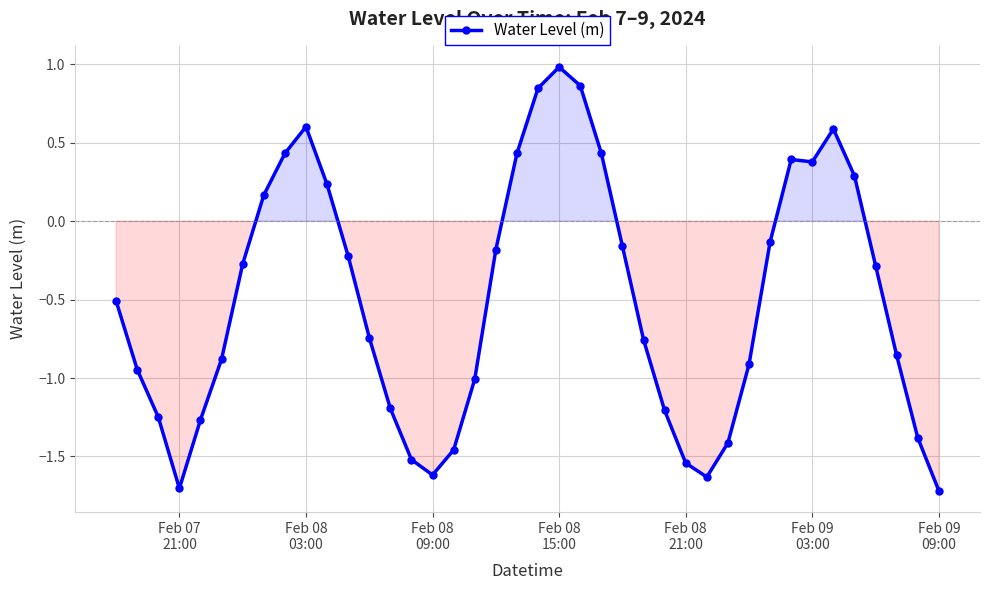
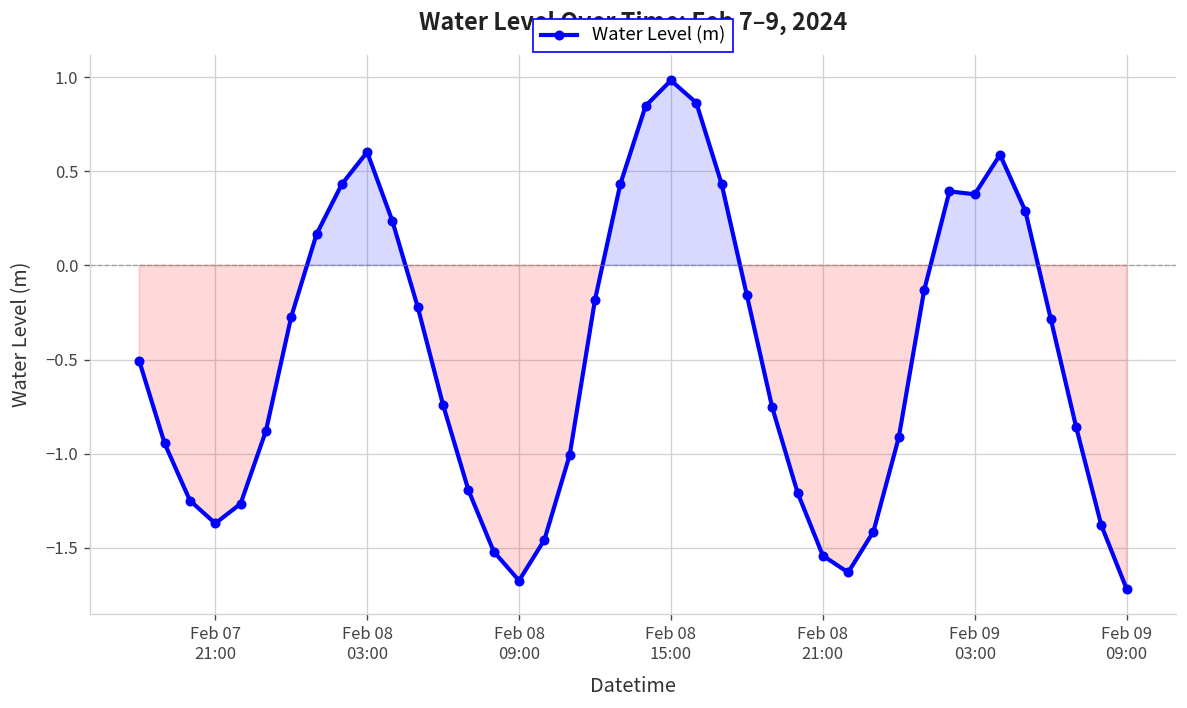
Feb 07 21:00: -1.70 -> -1.37
Feb 08 09:00: -1.62 -> -1.67
